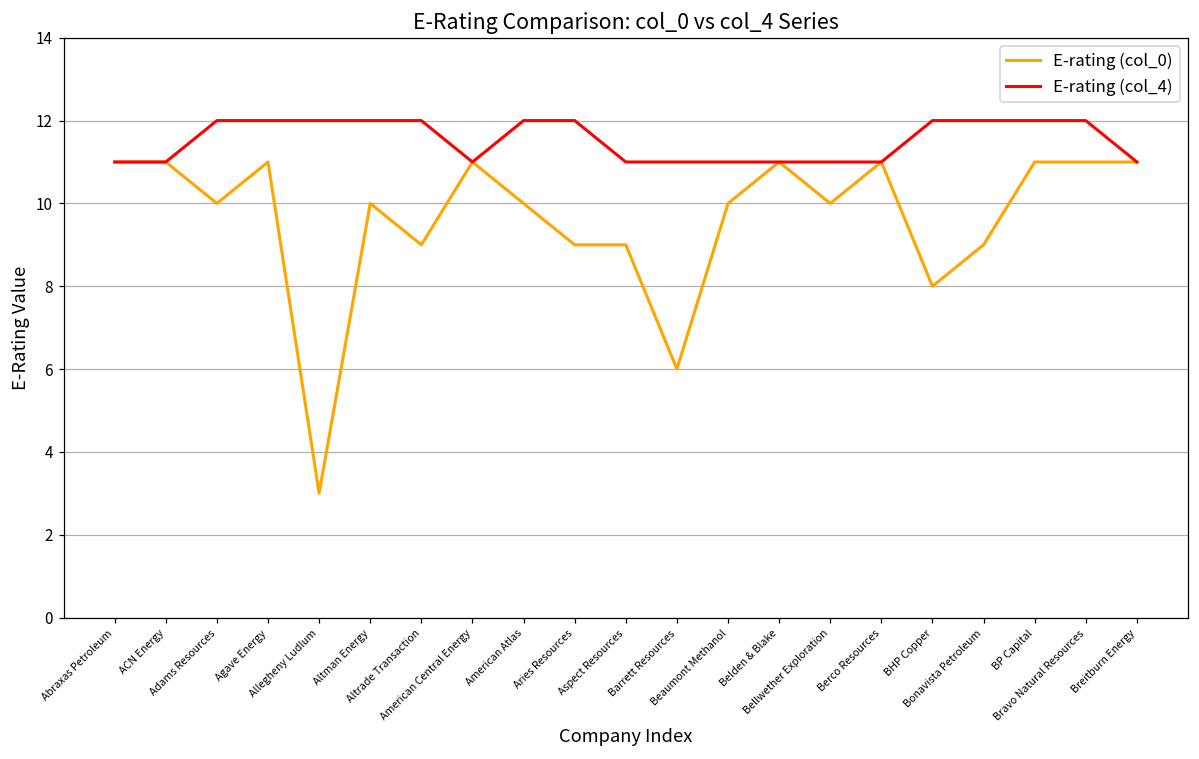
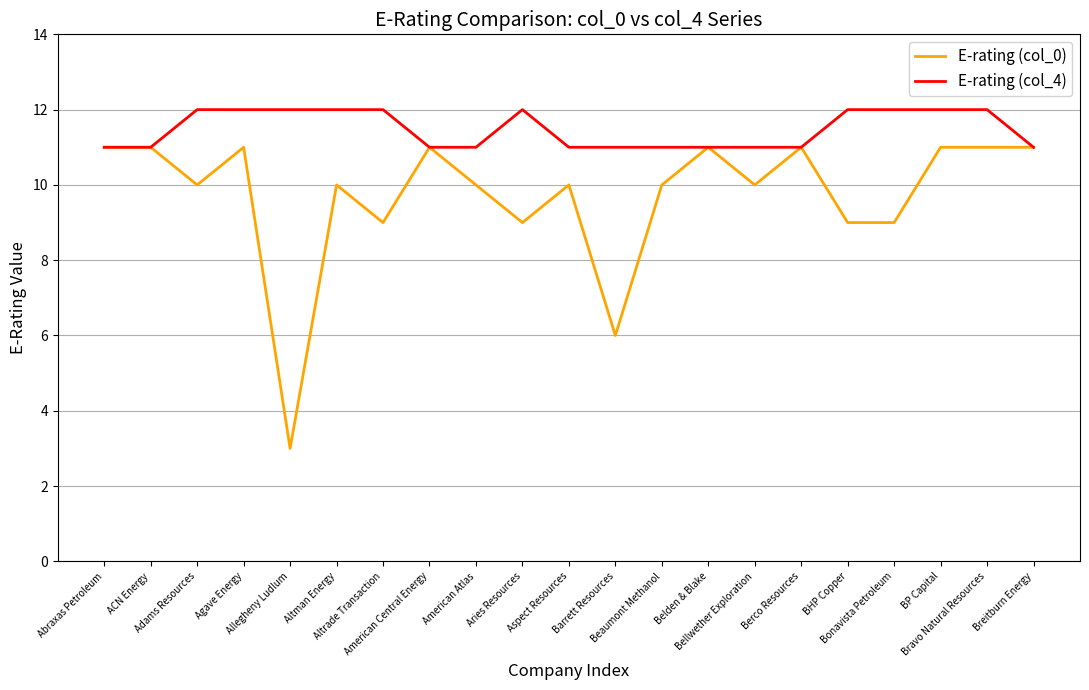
E-rating (col_4), American Atlas: 12 -> 11
E-rating (col_0), Aspect Resources: 9 -> 10
E-rating (col_0), BHP Copper: 8 -> 9
